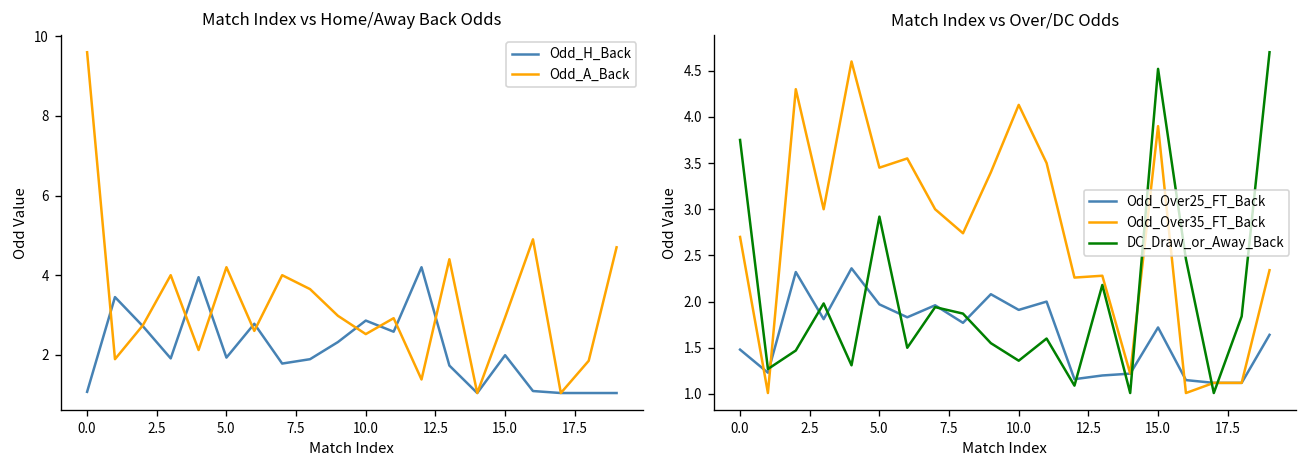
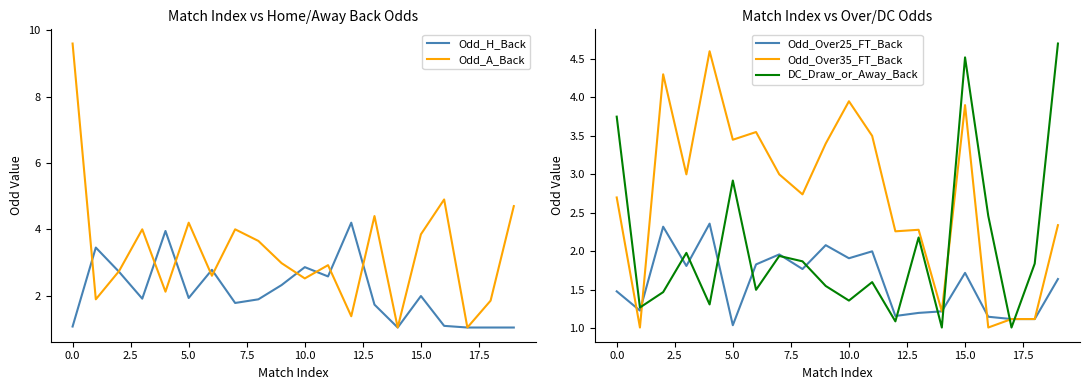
Match Index vs Home/Away Back Odds, Odd_A_Back, 15.0: 2.9 -> 3.9
Match Index vs Over/DC Odds, Odd_Over25_FT_Back, 5.0: 2.0 -> 1.0
Match Index vs Over/DC Odds, Odd_Over35_FT_Back, 10.0: 4.1 -> 4.0
